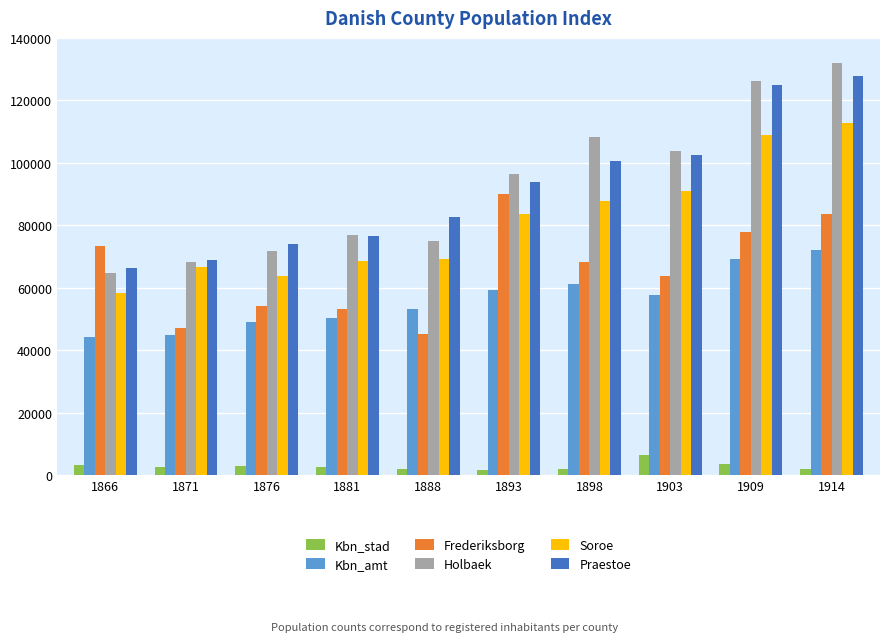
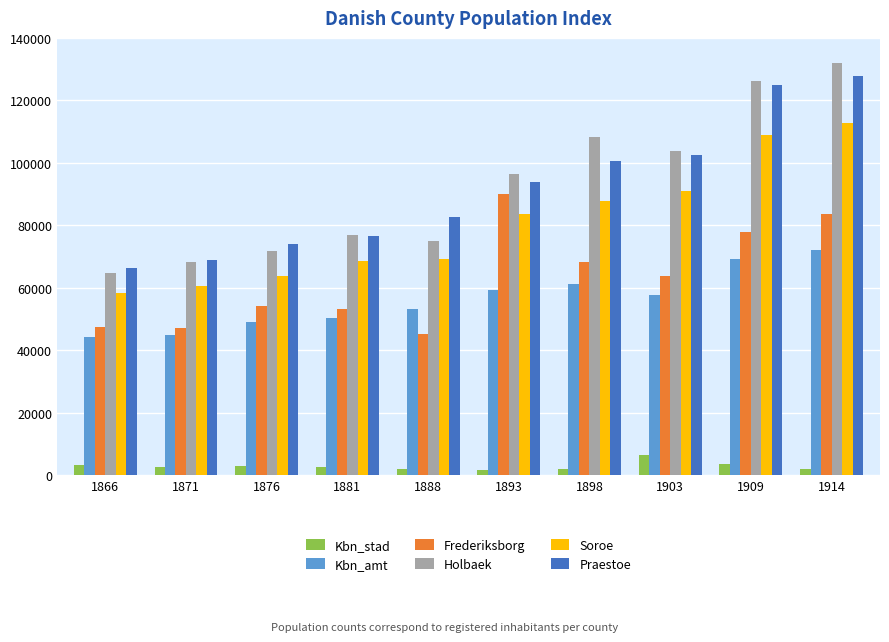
Frederiksborg, 1866: 73000 -> 48000
Soroe, 1871: 67000 -> 61000
